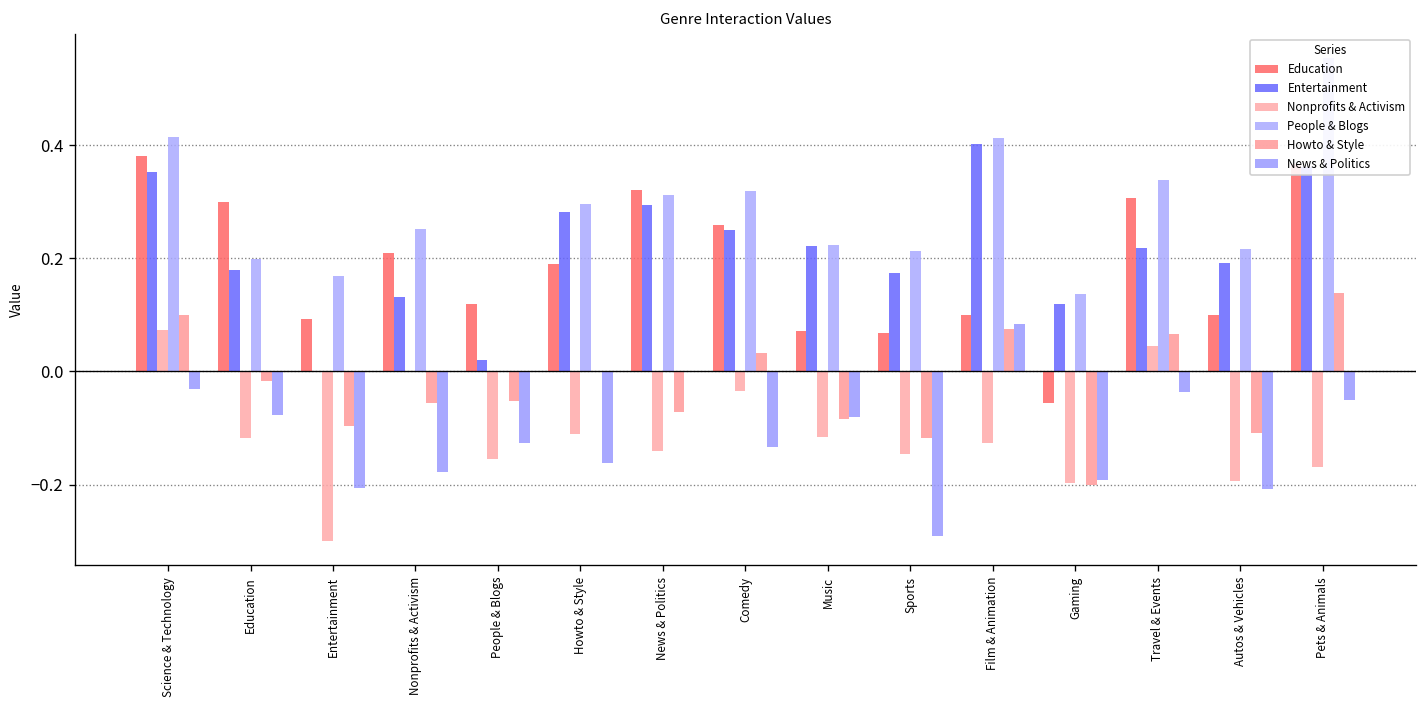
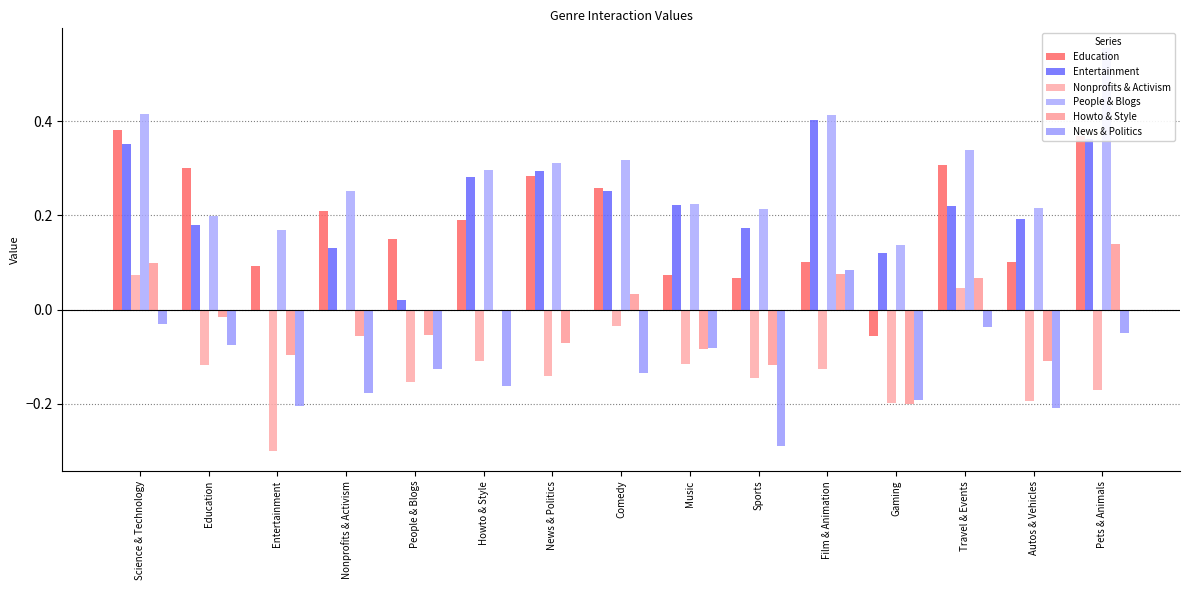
Education, People & Blogs: 0.12 -> 0.15
Education, News & Politics: 0.32 -> 0.28
